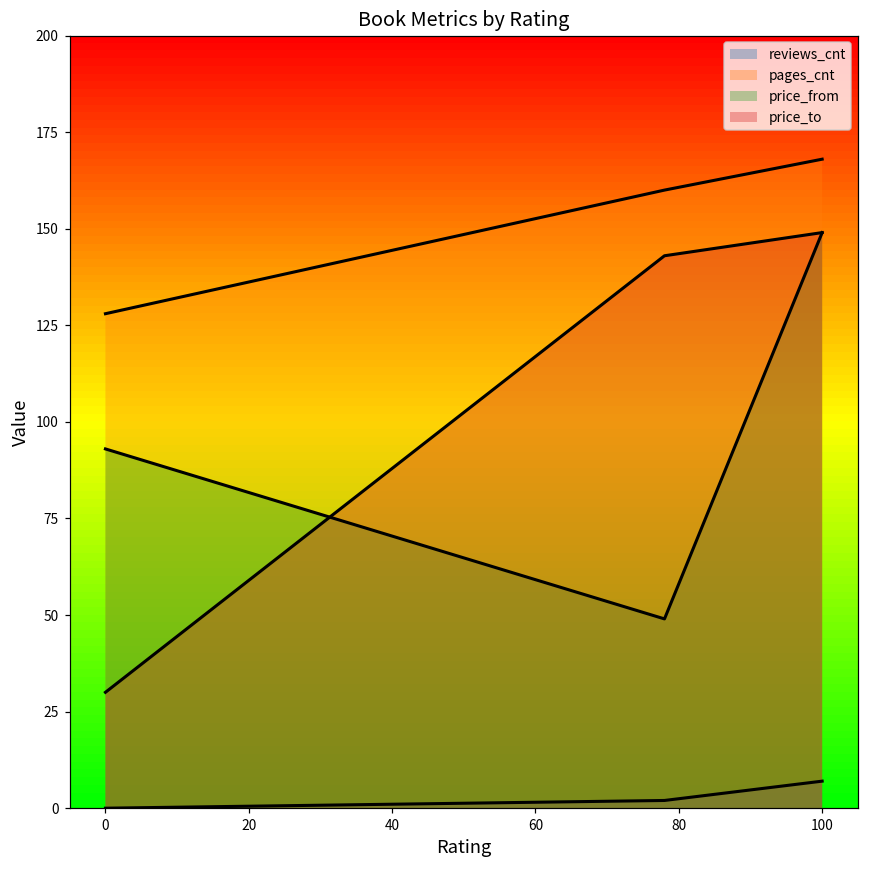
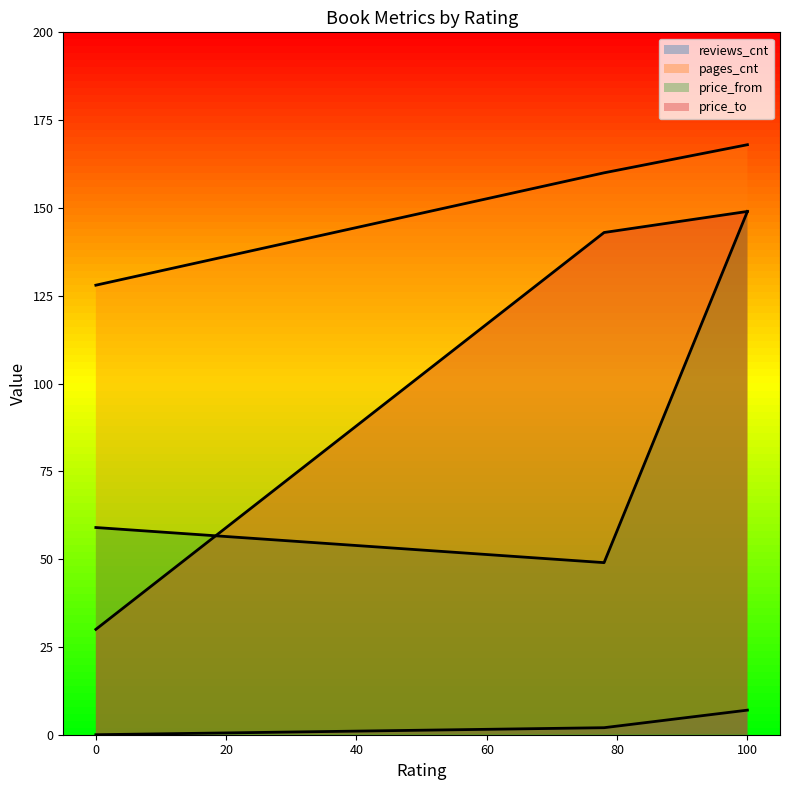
price_from, 0: 93 -> 59
